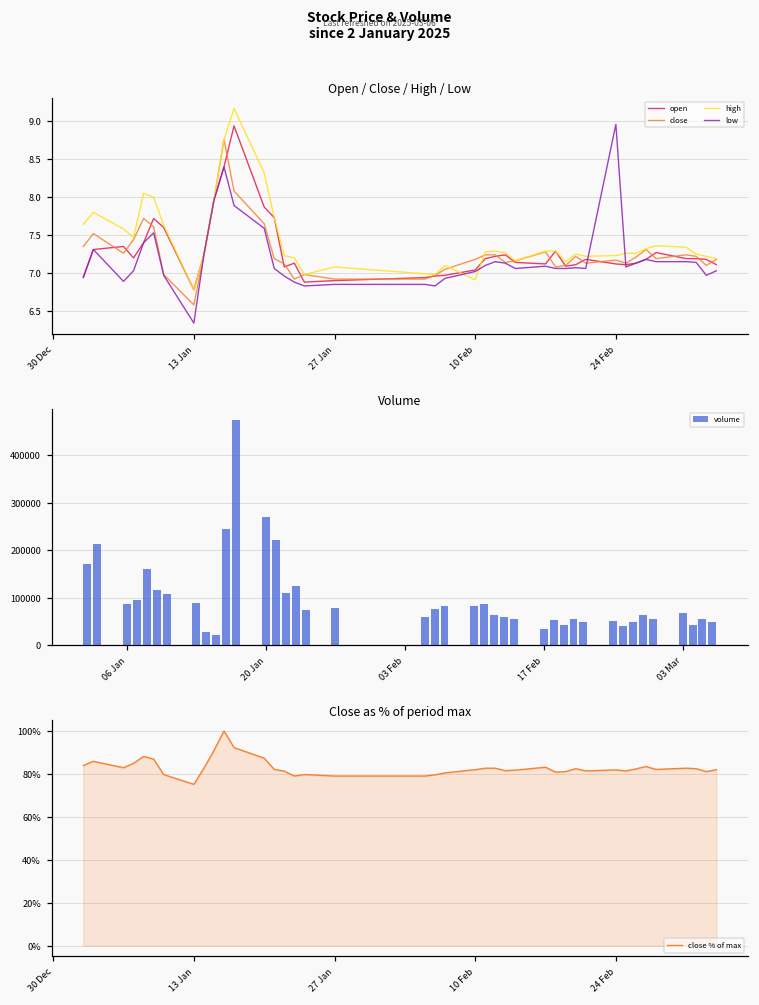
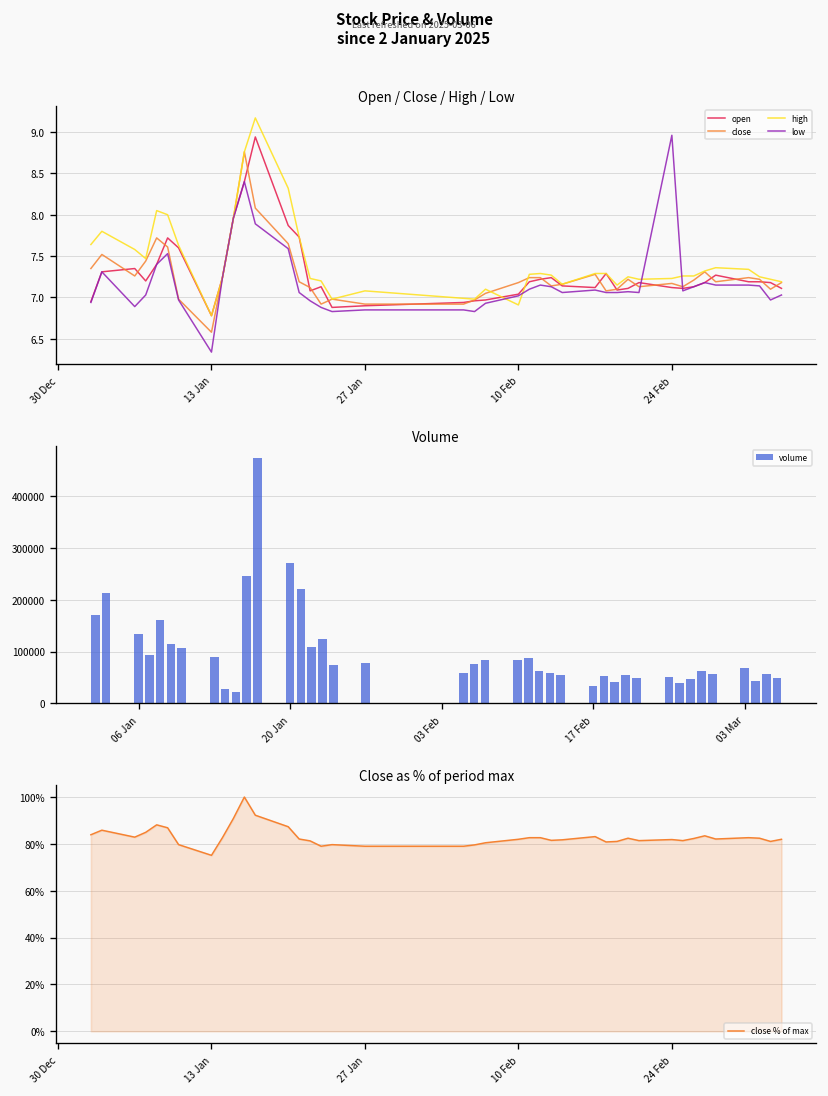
Volume, 06 Jan: 90000 -> 130000
